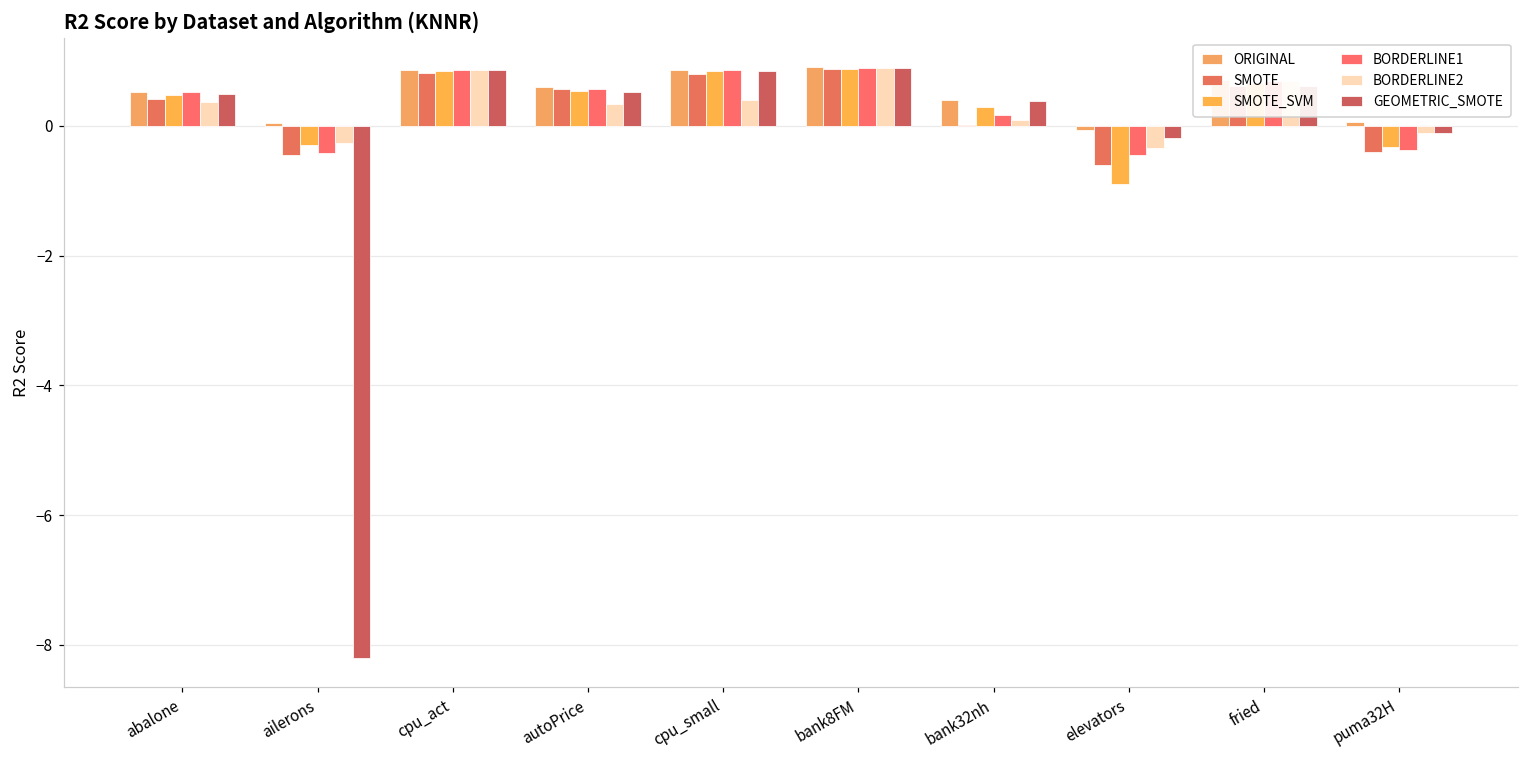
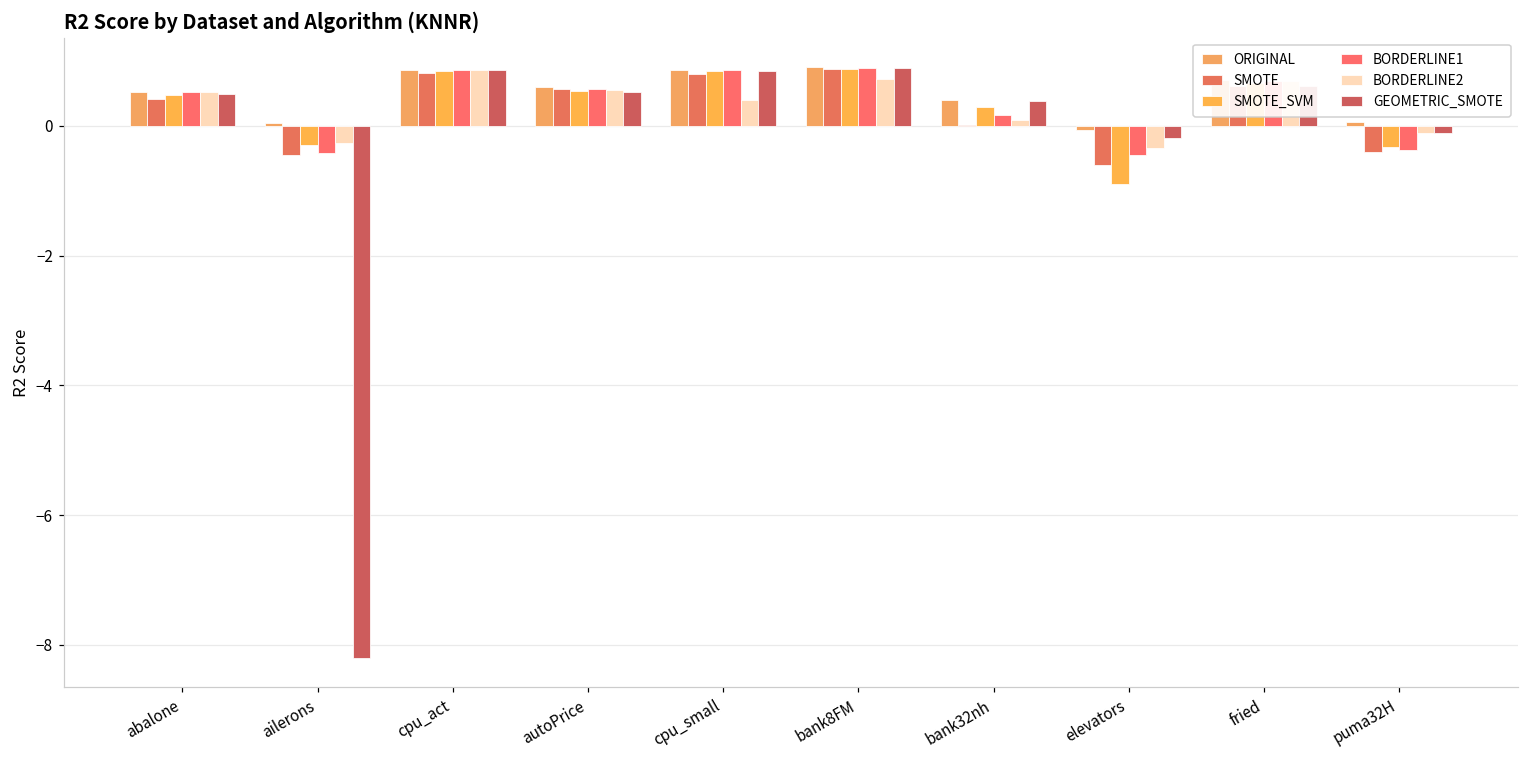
BORDERLINE2, abalone: 0.4 -> 0.5
BORDERLINE2, autoPrice: 0.3 -> 0.5
BORDERLINE2, bank8FM: 0.9 -> 0.7
